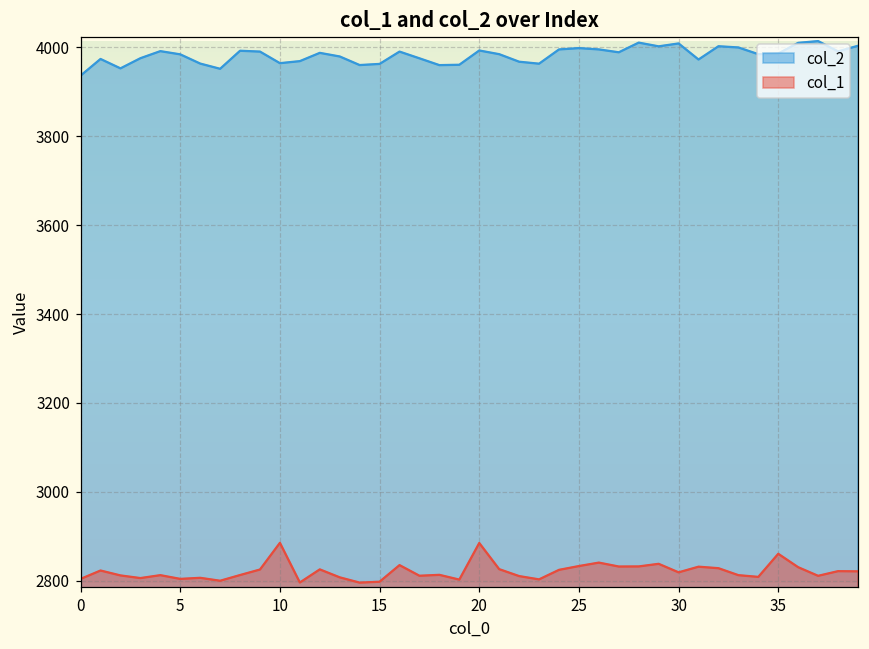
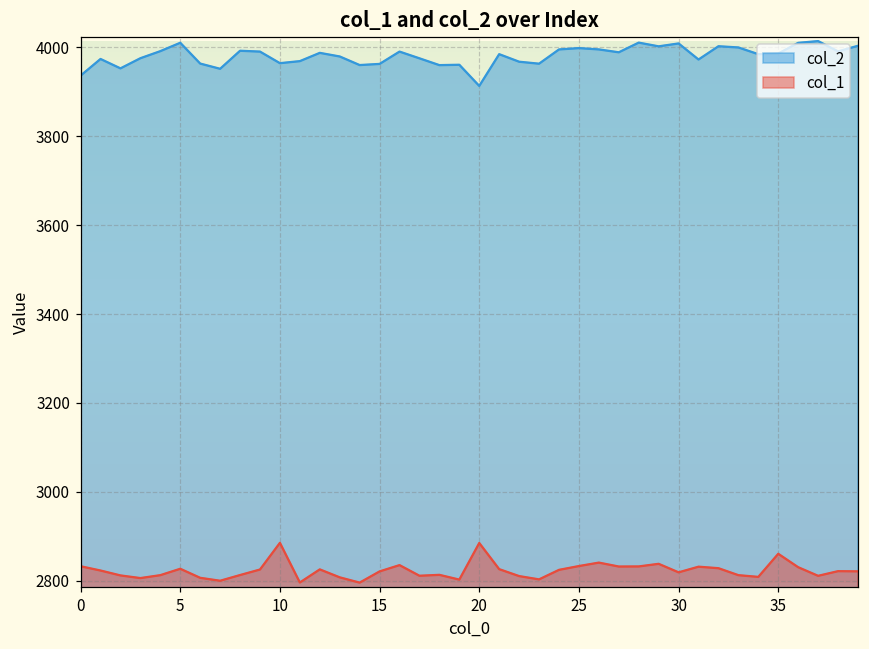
col_1, 0: 2800 -> 2830
col_2, 5: 3980 -> 4010
col_1, 5: 2800 -> 2830
col_1, 15: 2800 -> 2820
col_2, 20: 3990 -> 3910
